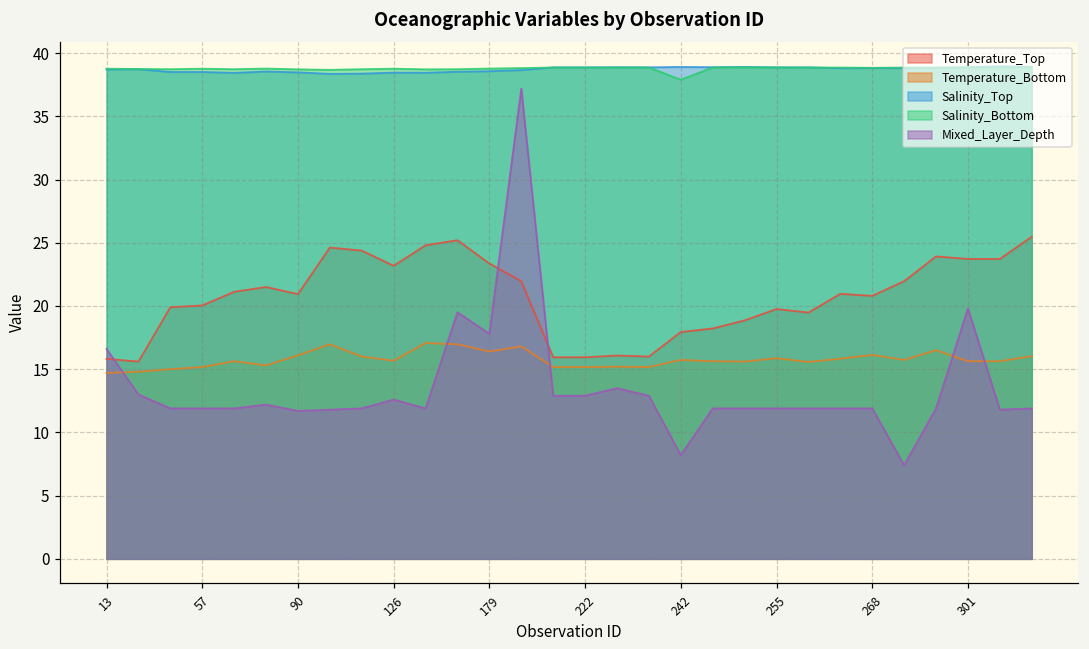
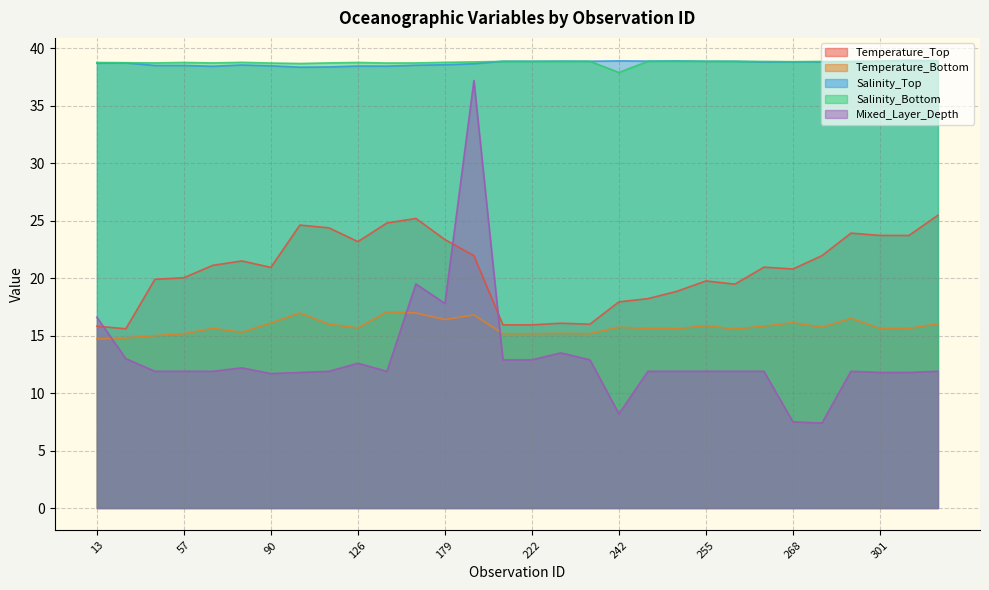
Mixed_Layer_Depth, 268: 11.9 -> 7.5
Mixed_Layer_Depth, 301: 19.8 -> 11.8
